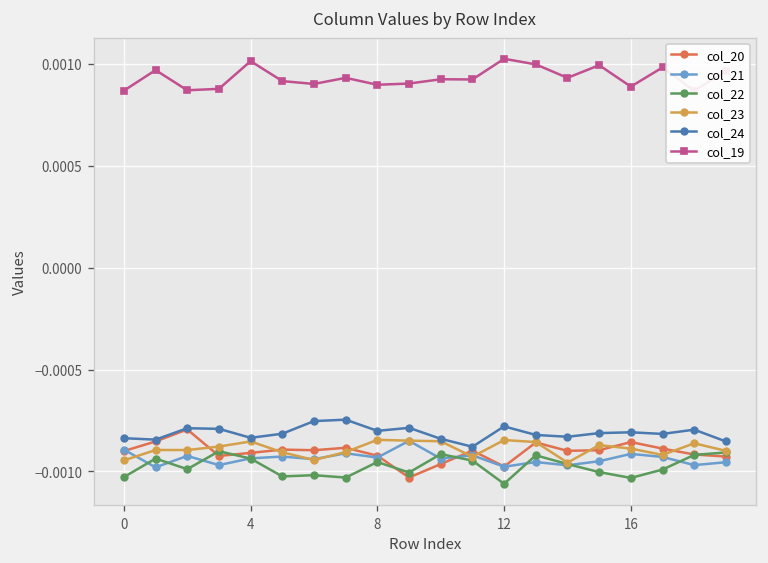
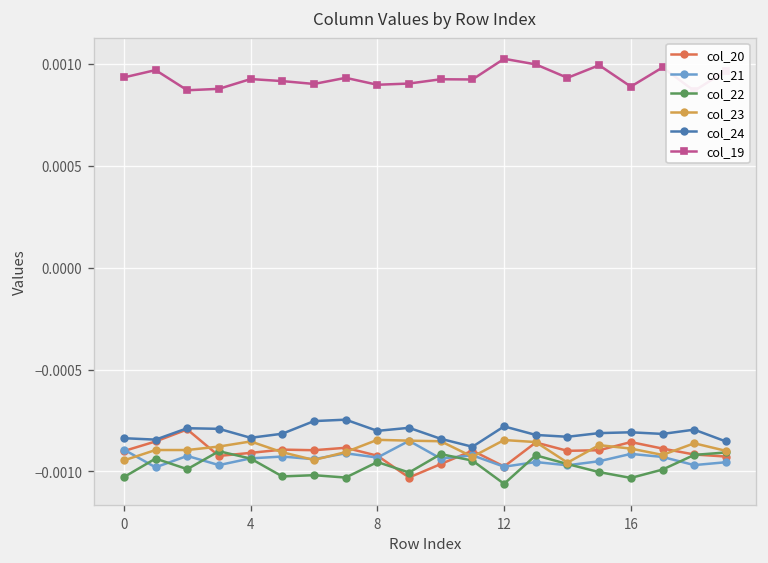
col_19, 0: 0.00087 -> 0.00093
col_19, 4: 0.00101 -> 0.00093
